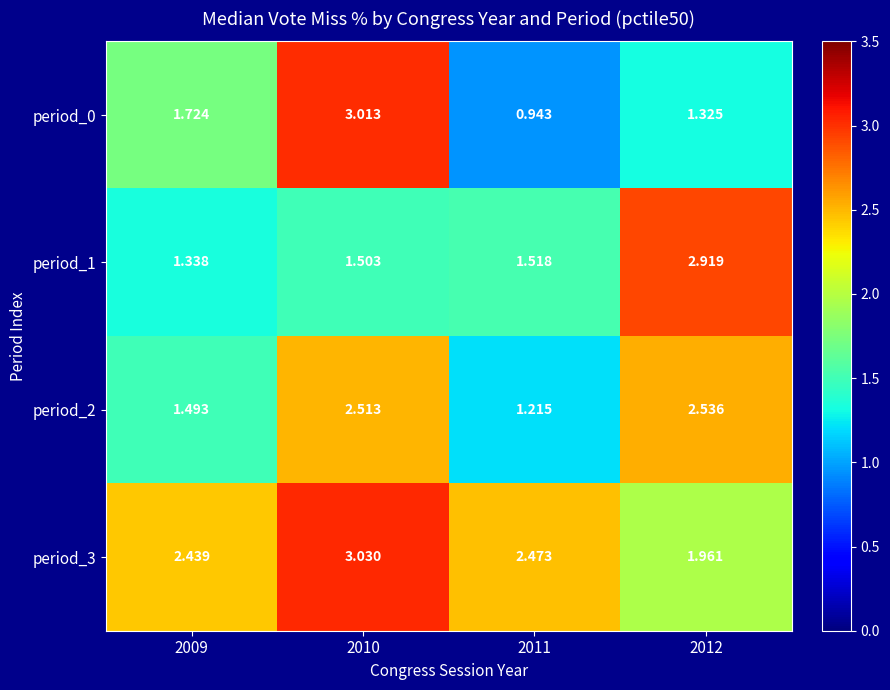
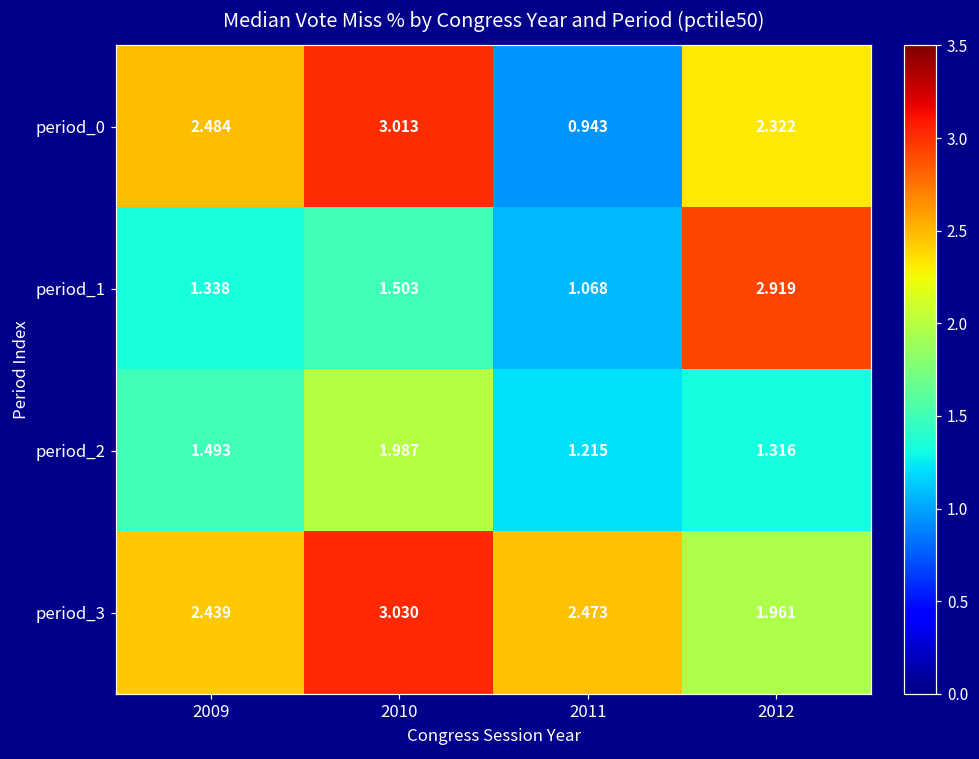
period_0, 2009: 1.724 -> 2.484
period_0, 2012: 1.325 -> 2.322
period_1, 2011: 1.518 -> 1.068
period_2, 2010: 2.513 -> 1.987
period_2, 2012: 2.536 -> 1.316
